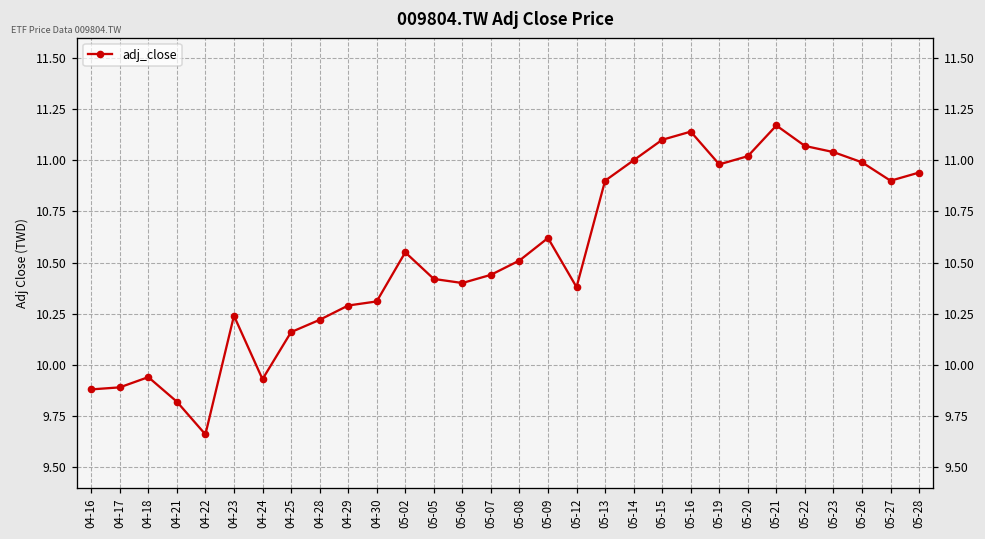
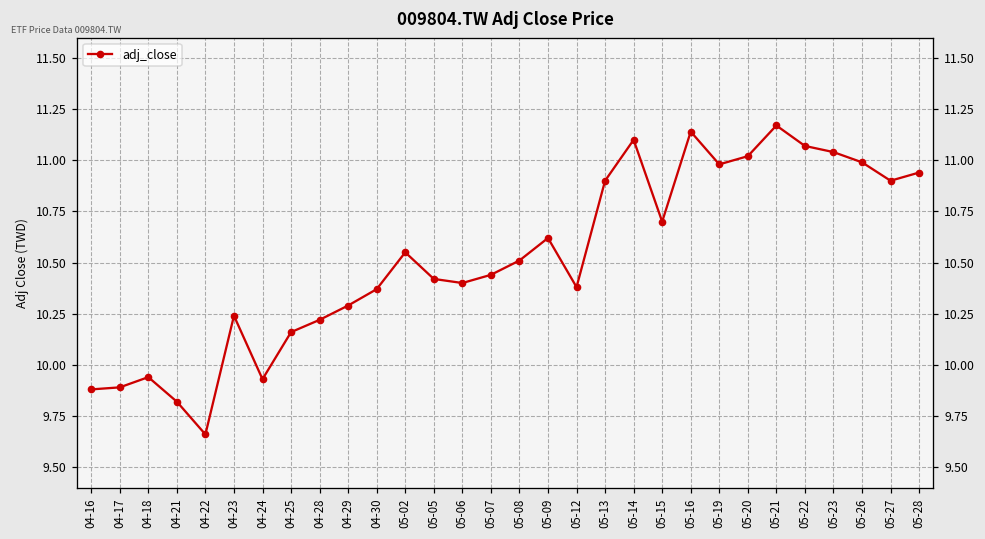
04-30: 10.31 -> 10.37
05-14: 11.0 -> 11.1
05-15: 11.1 -> 10.7
